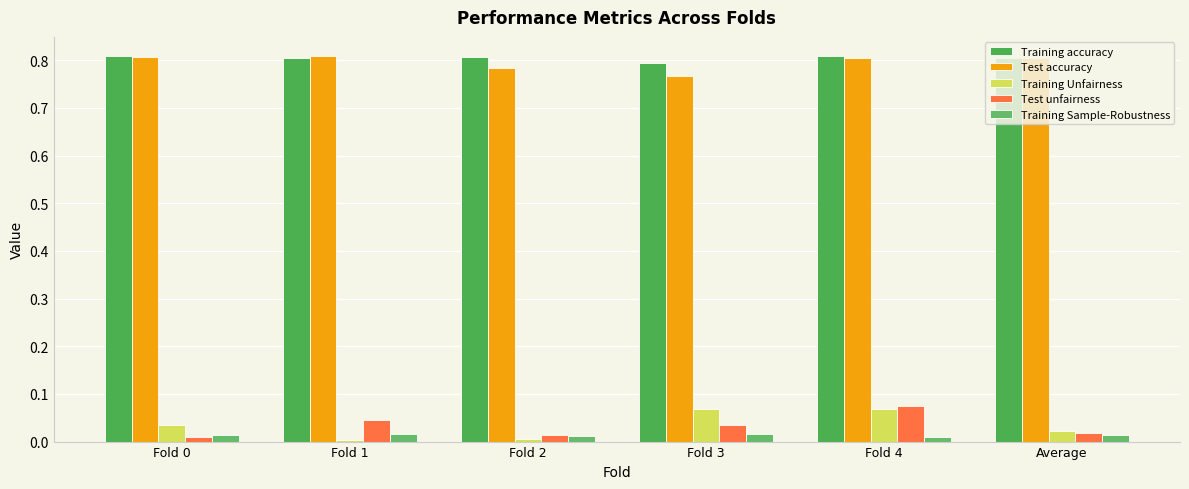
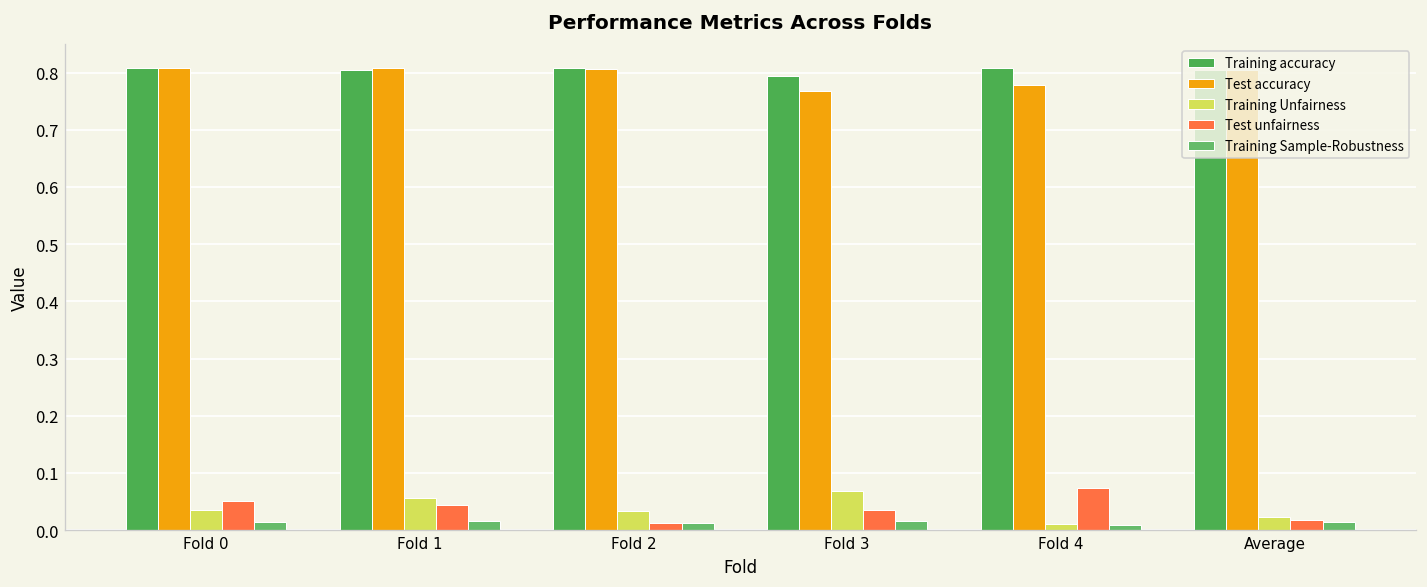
Test unfairness, Fold 0: 0.01 -> 0.05
Training Unfairness, Fold 1: 0.00 -> 0.06
Test accuracy, Fold 2: 0.78 -> 0.81
Training Unfairness, Fold 2: 0.01 -> 0.03
Test accuracy, Fold 4: 0.81 -> 0.78
Training Unfairness, Fold 4: 0.07 -> 0.01
